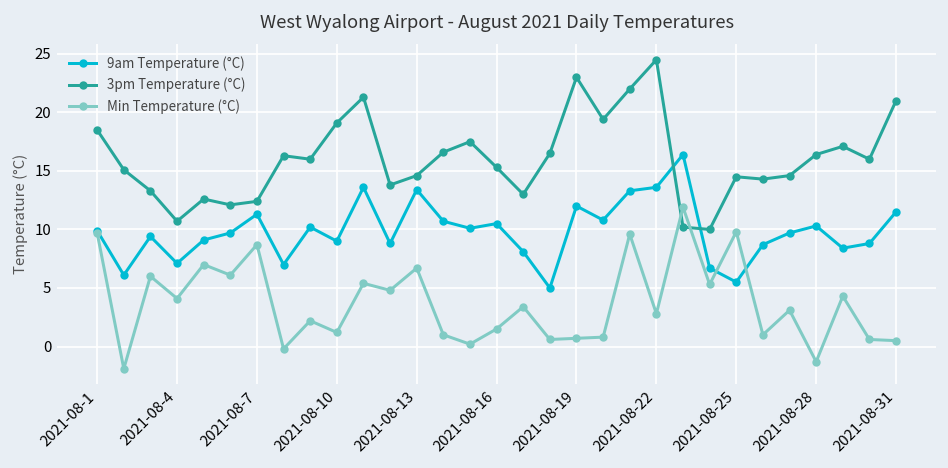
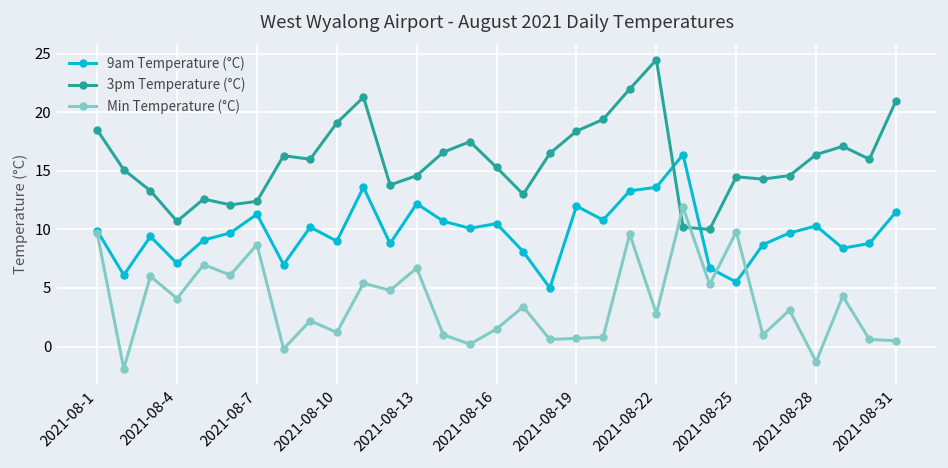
9am Temperature (°C), 2021-08-13: 13 -> 12
3pm Temperature (°C), 2021-08-19: 23 -> 18
